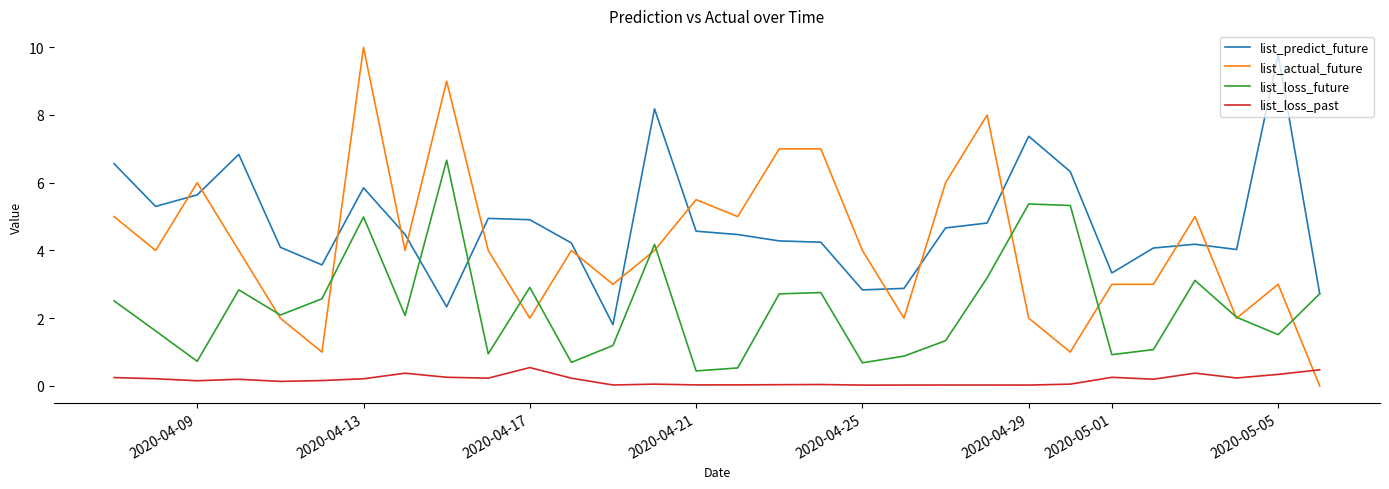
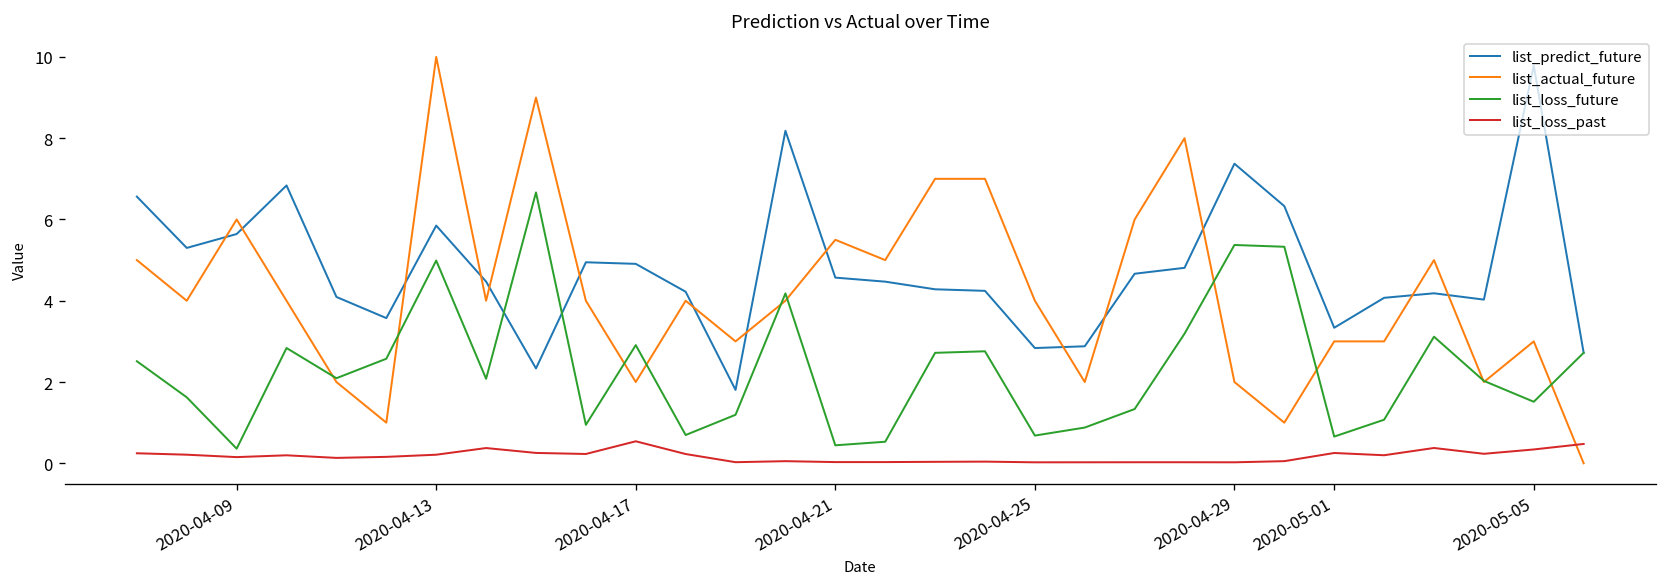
list_loss_future, 2020-04-09: 0.7 -> 0.4
list_loss_future, 2020-05-01: 0.9 -> 0.7
